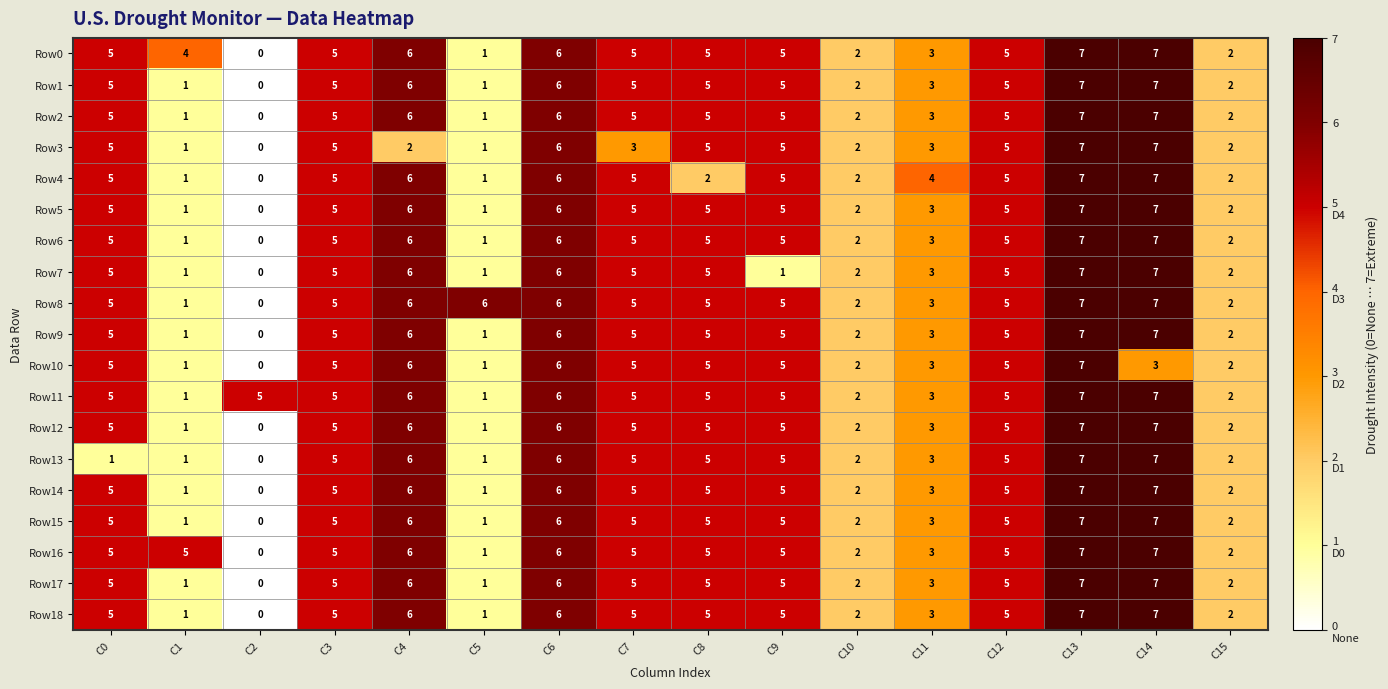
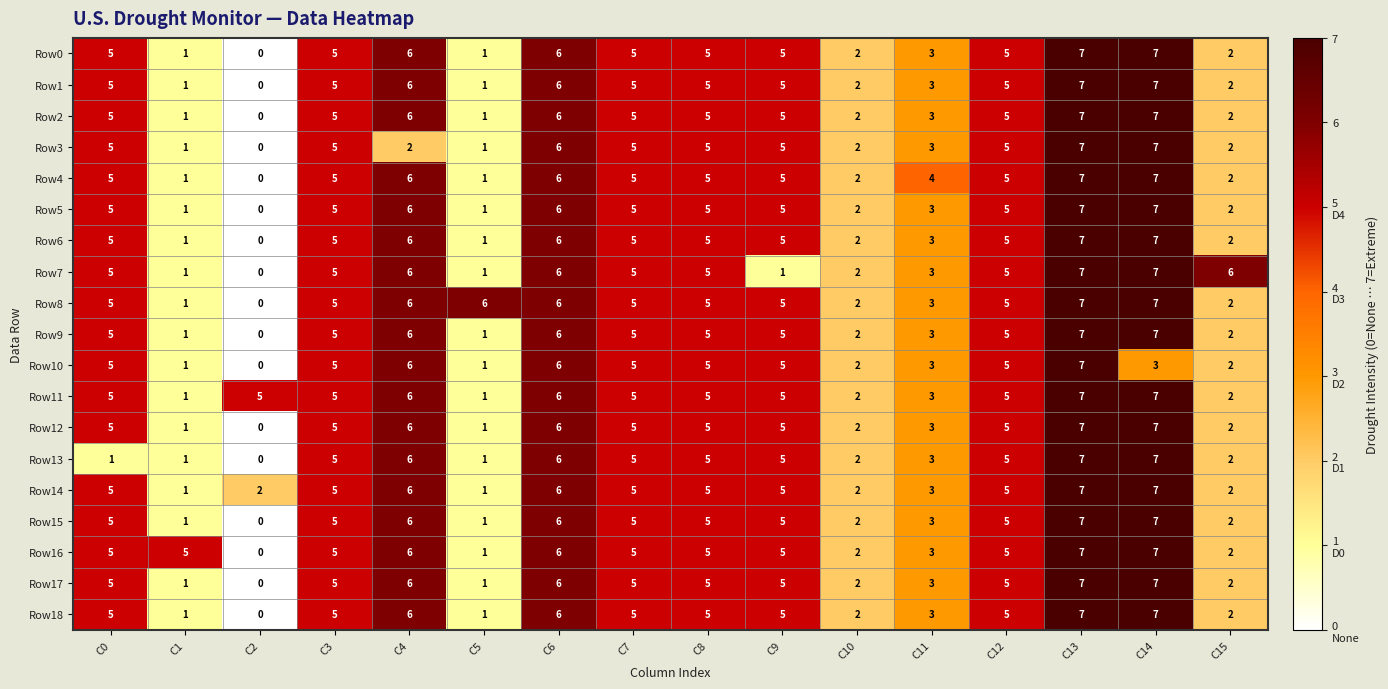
Row0, C1: 4 -> 1
Row3, C7: 3 -> 5
Row4, C8: 2 -> 5
Row7, C15: 2 -> 6
Row14, C2: 0 -> 2
